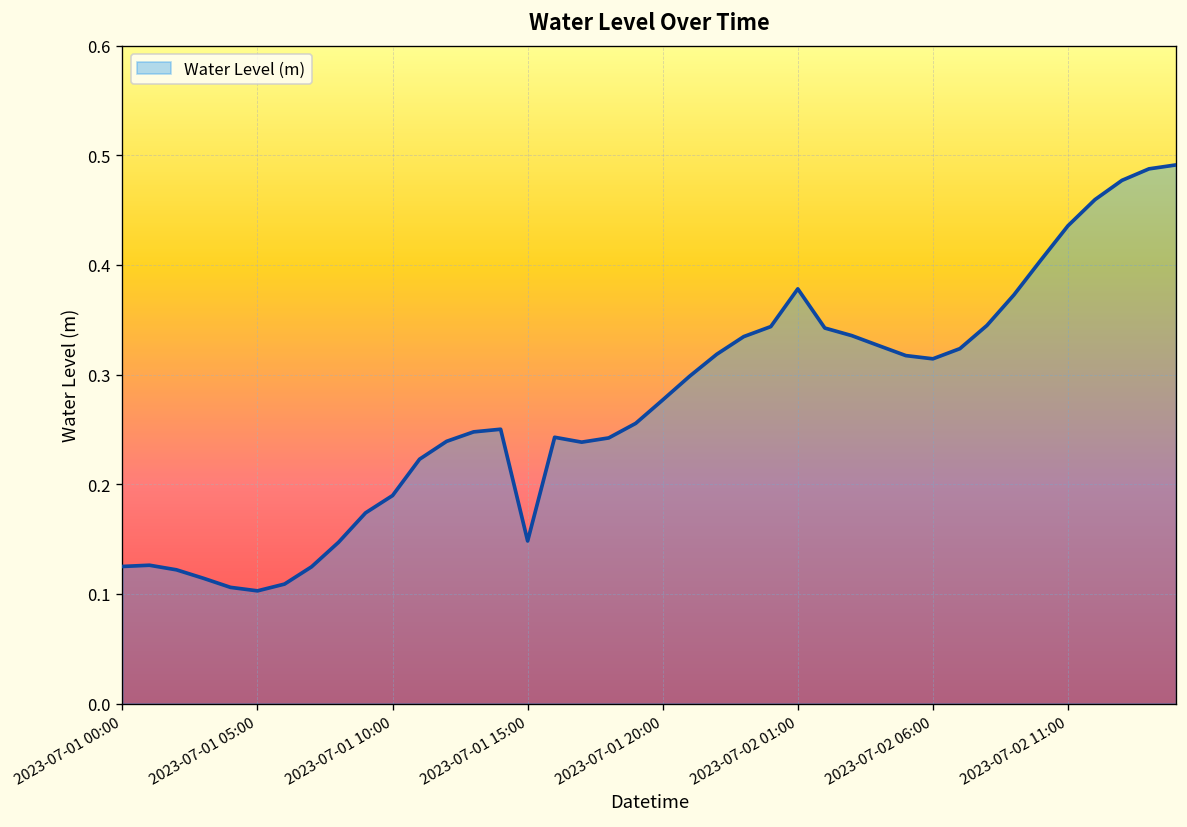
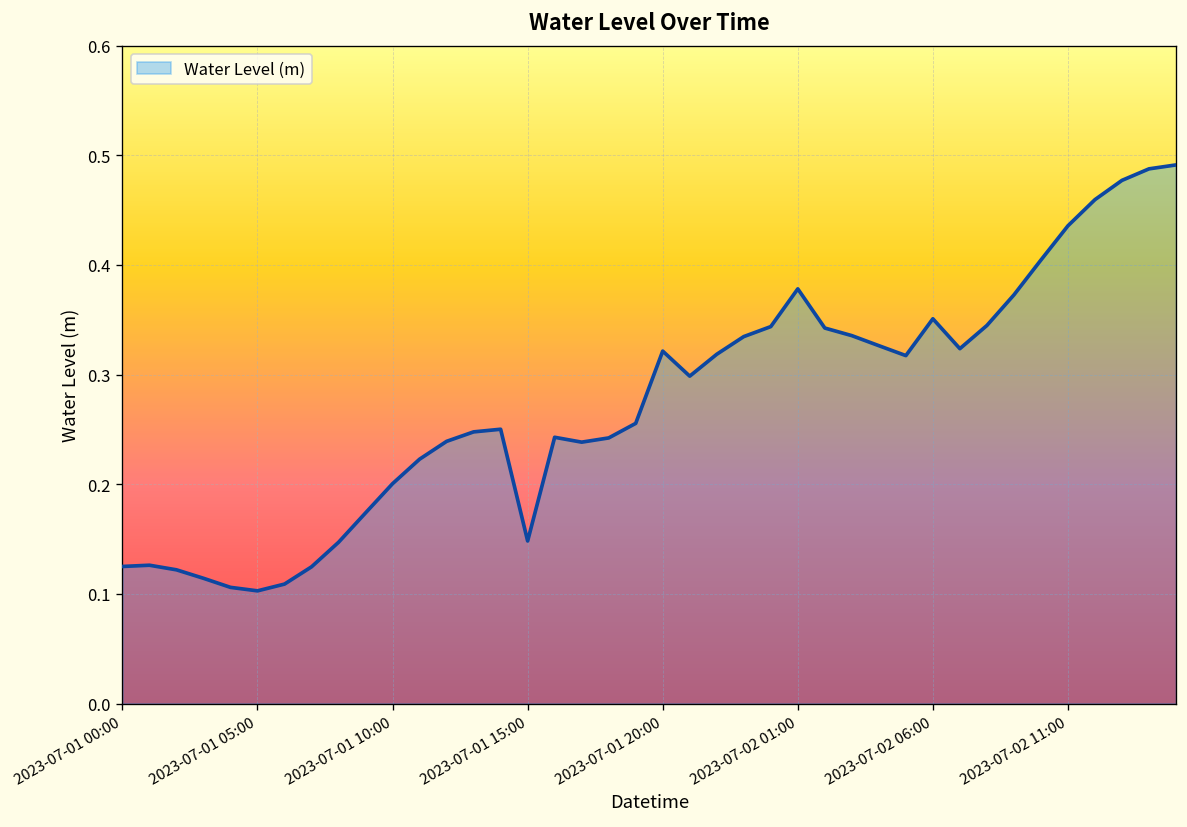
2023-07-01 10:00: 0.19 -> 0.20
2023-07-01 20:00: 0.28 -> 0.32
2023-07-02 06:00: 0.31 -> 0.35
